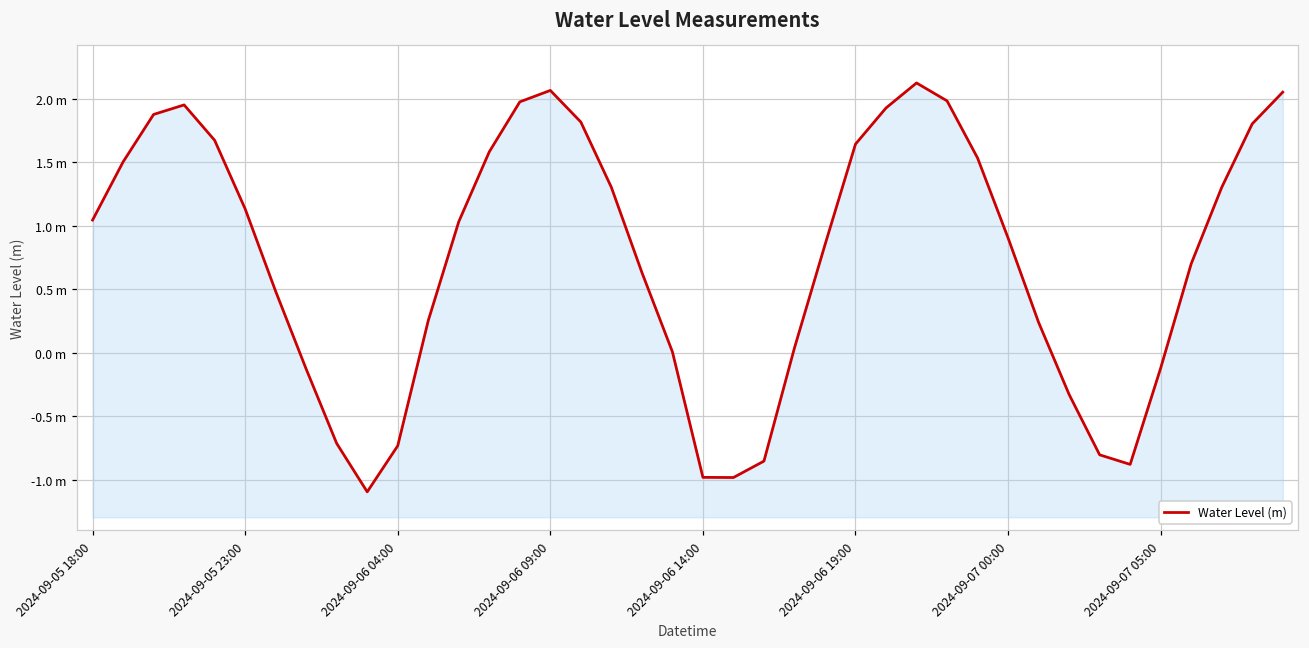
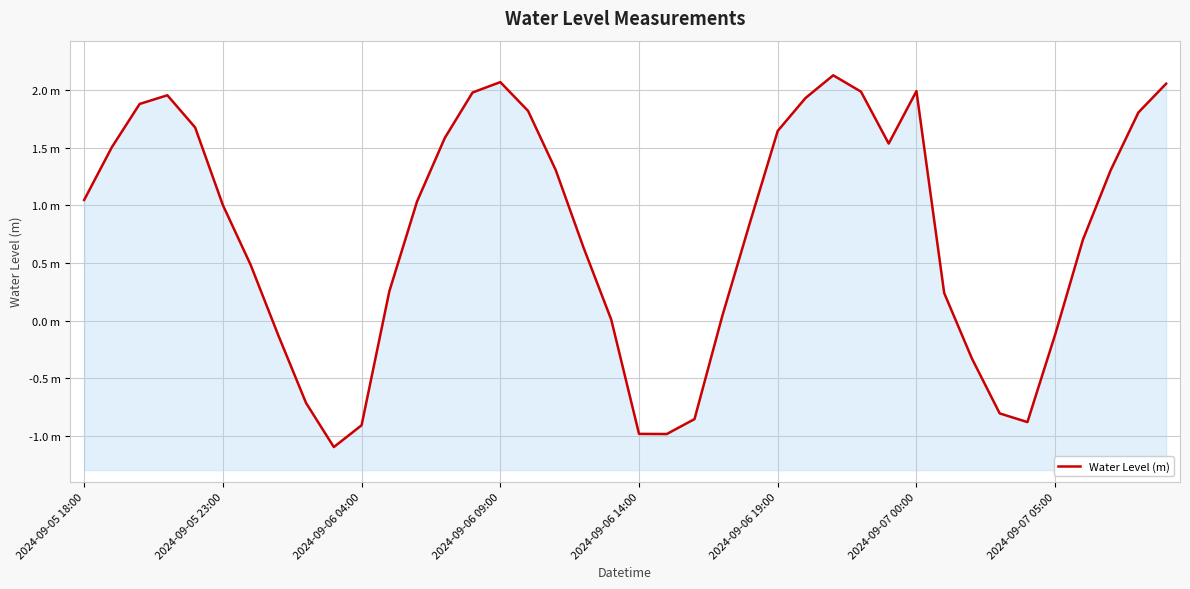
2024-09-05 23:00: 1.13 m -> 1.00 m
2024-09-06 04:00: -0.73 m -> -0.90 m
2024-09-07 00:00: 0.90 m -> 1.99 m
